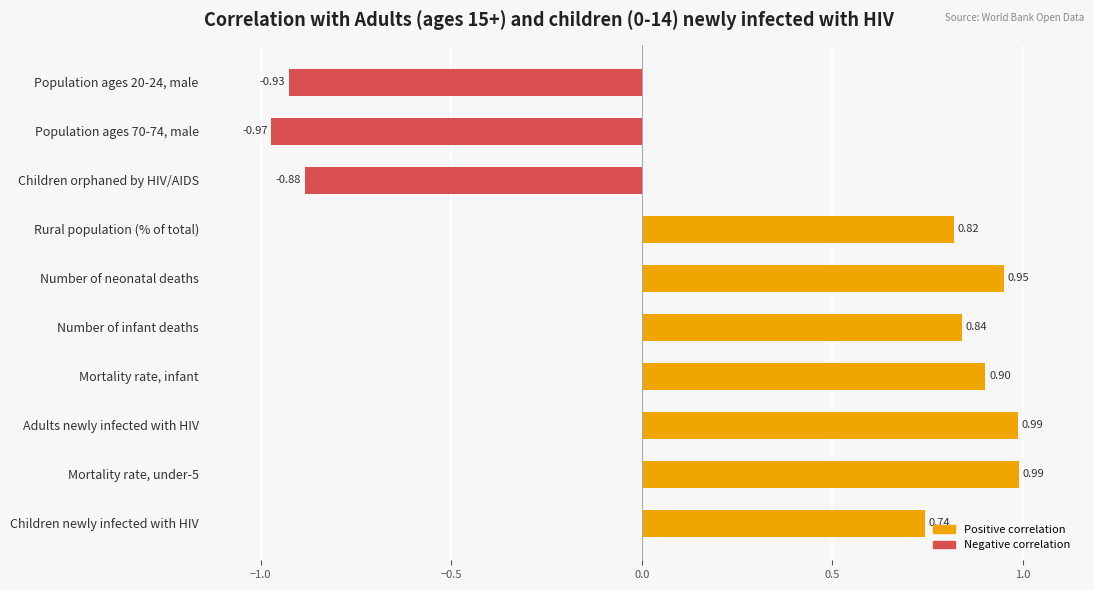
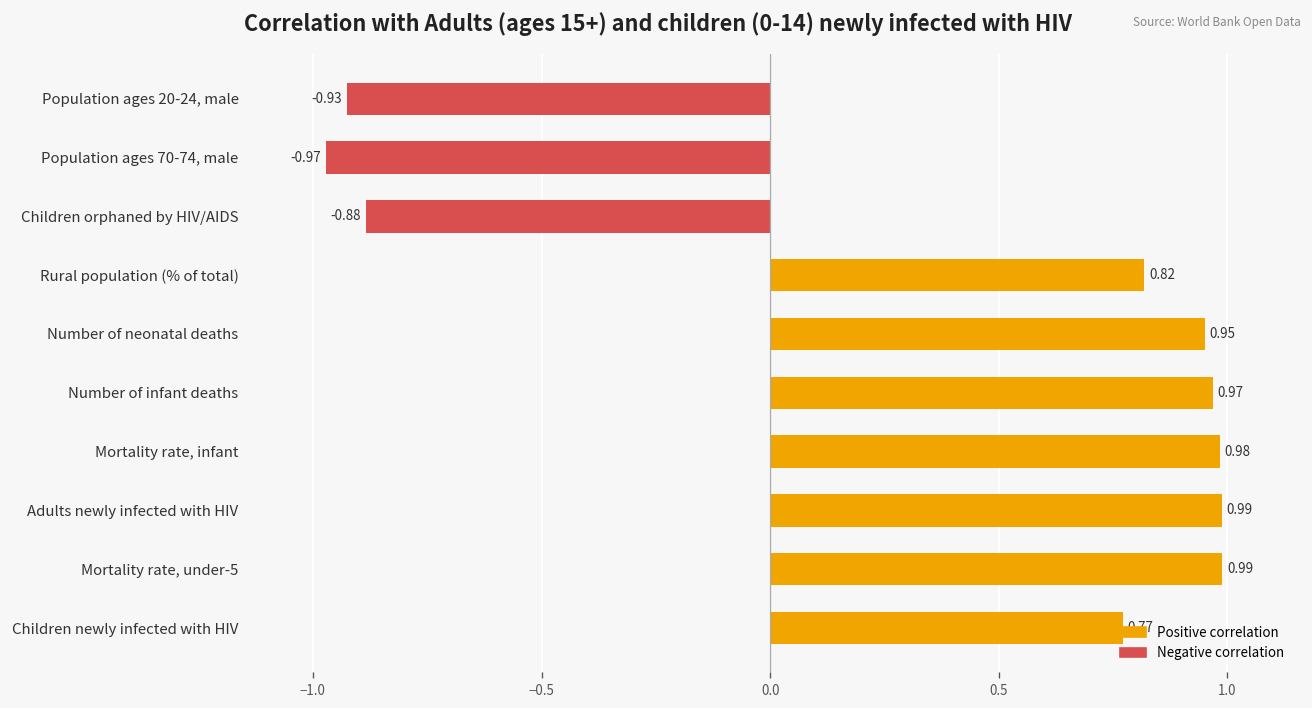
Number of infant deaths: 0.84 -> 0.97
Mortality rate, infant: 0.90 -> 0.98
Children newly infected with HIV: 0.74 -> 0.77
